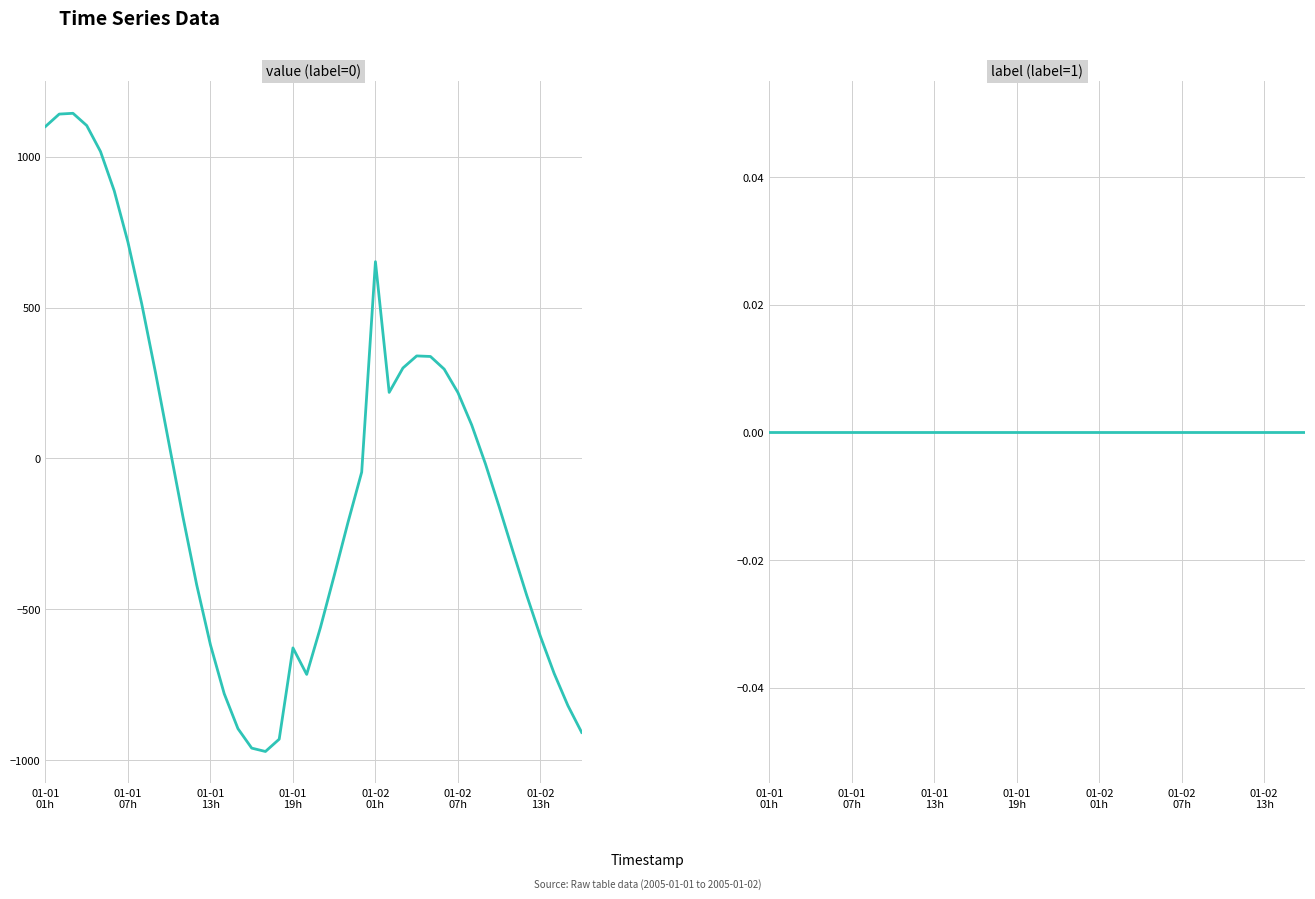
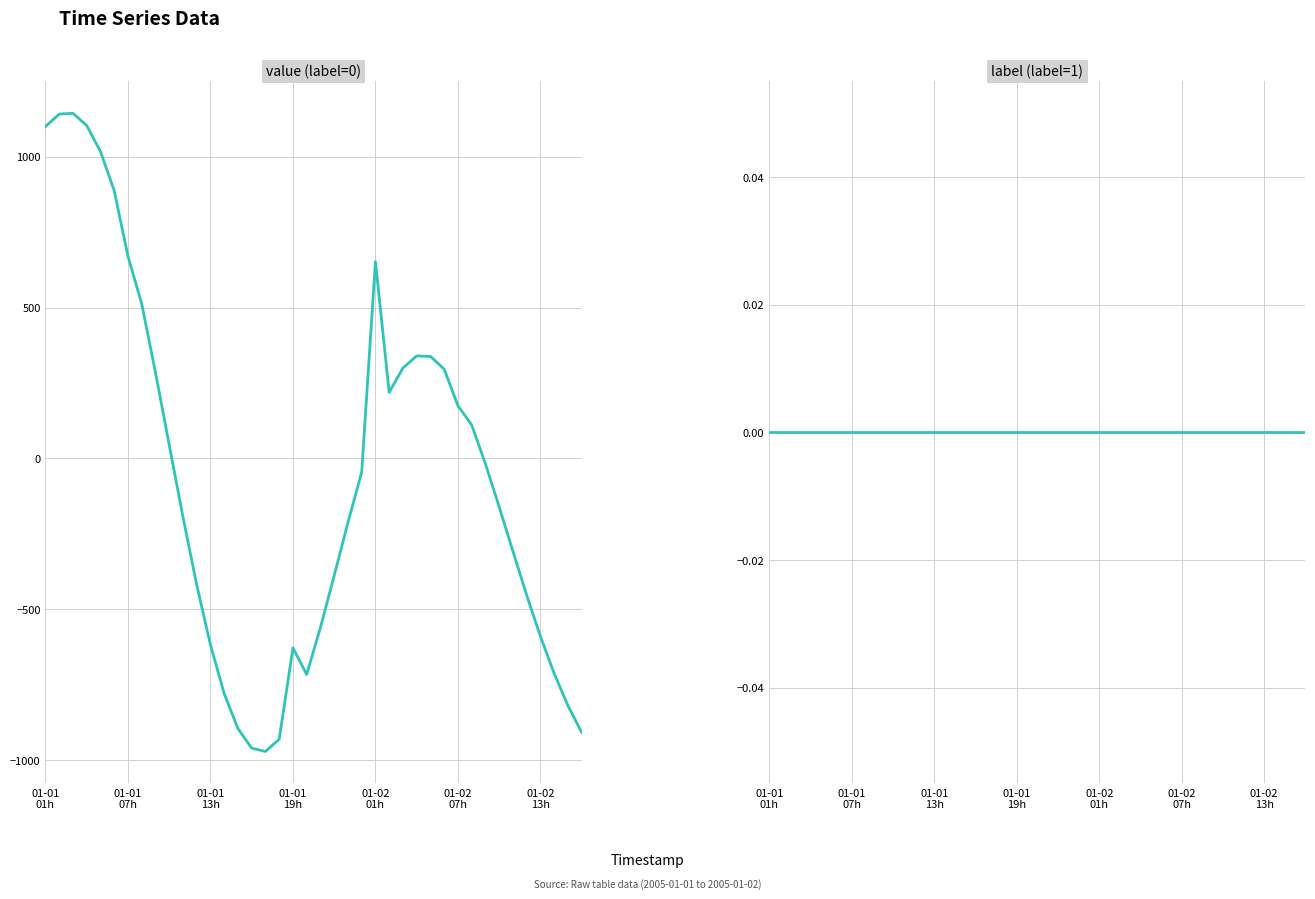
value (label=0), 01-01 07h: 720 -> 670
value (label=0), 01-02 07h: 220 -> 170
